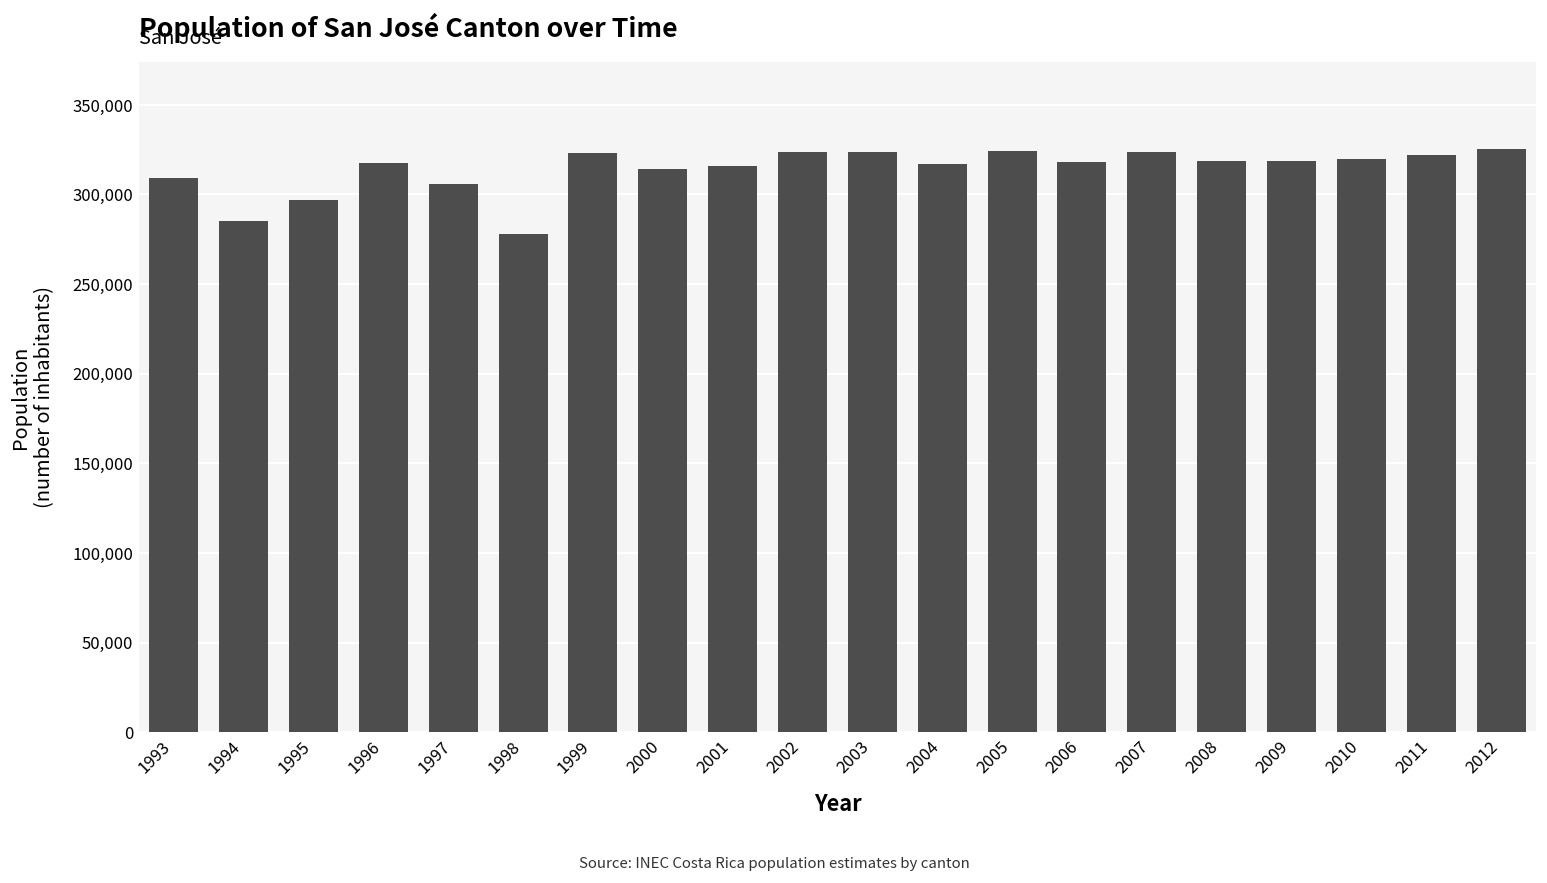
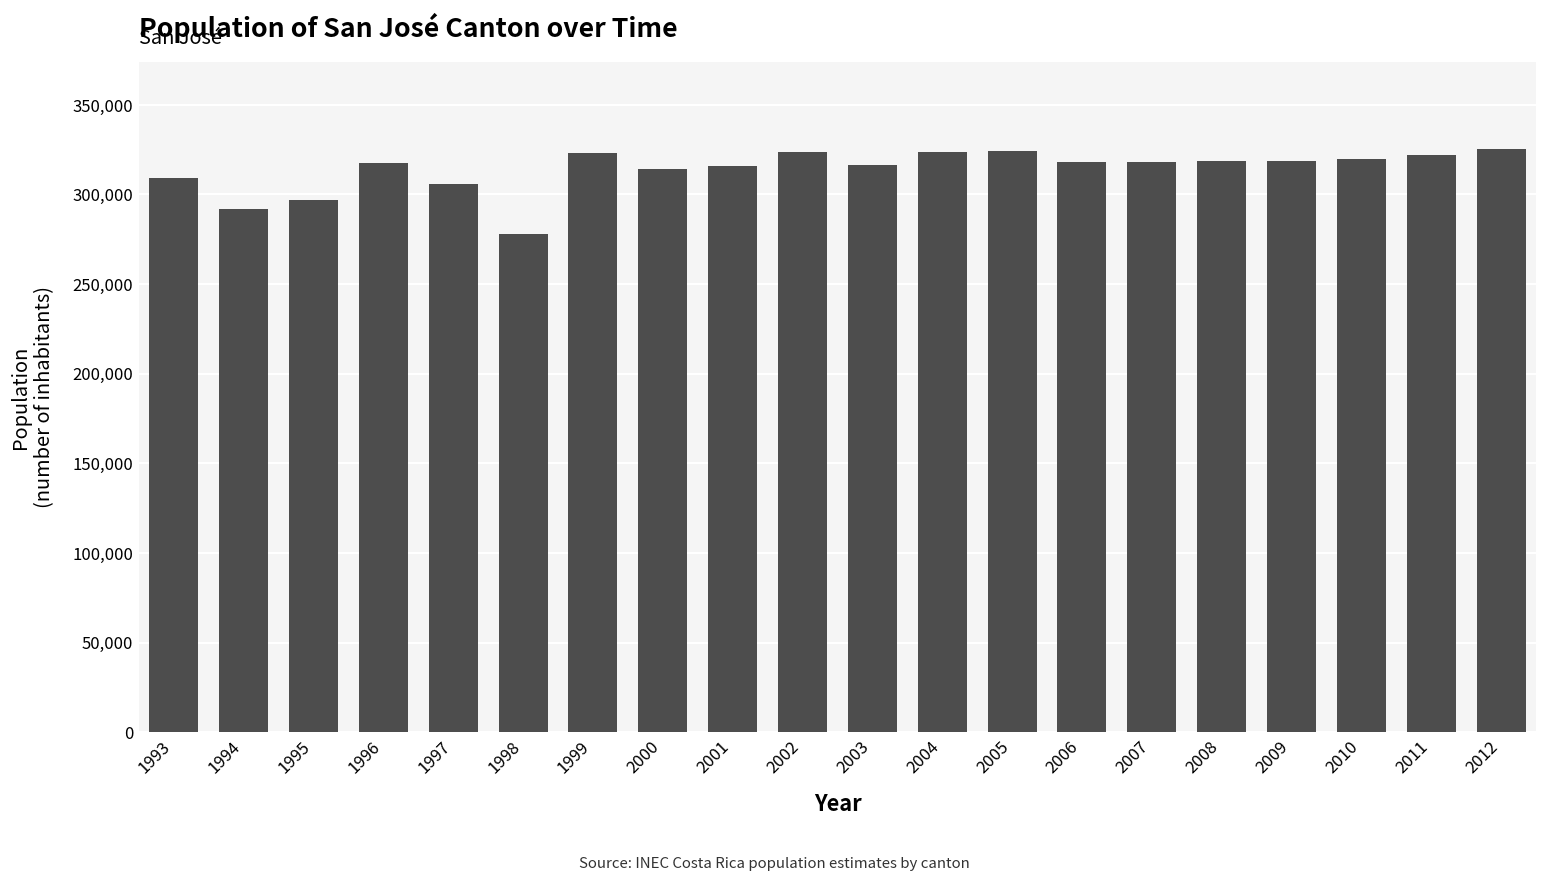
1994: 285,000 -> 292,000
2003: 324,000 -> 317,000
2004: 317,000 -> 324,000
2007: 324,000 -> 318,000
